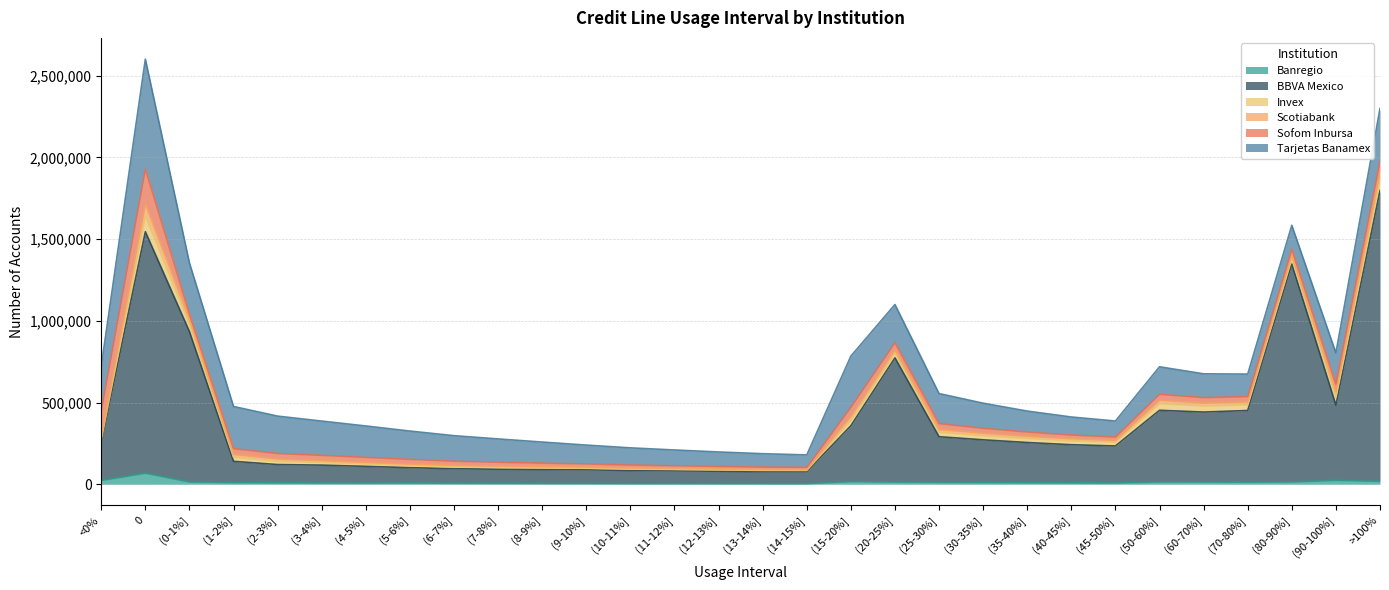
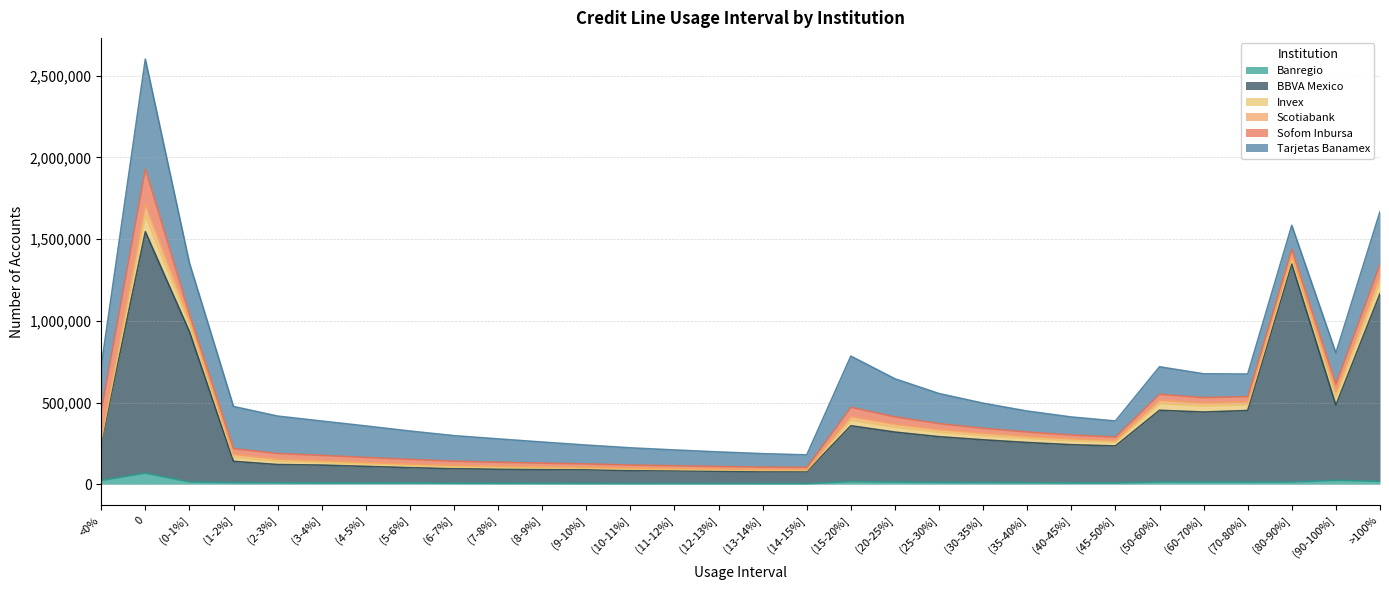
BBVA Mexico, (20-25%]: 760,000 -> 310,000
BBVA Mexico, >100%: 1,780,000 -> 1,150,000
